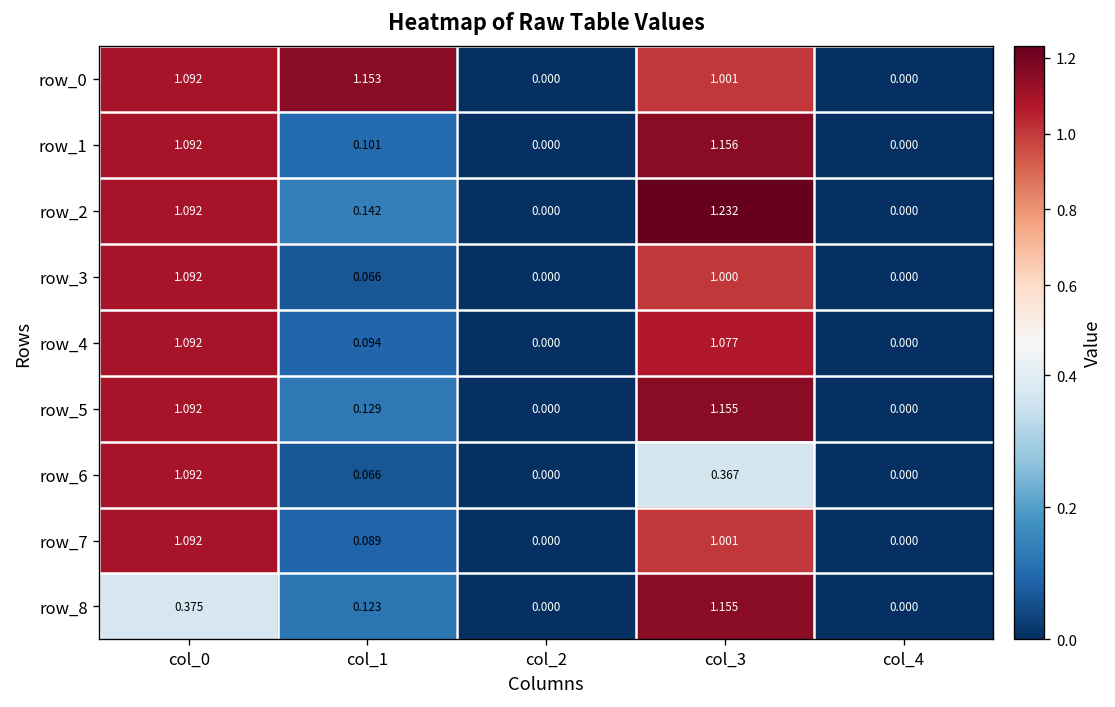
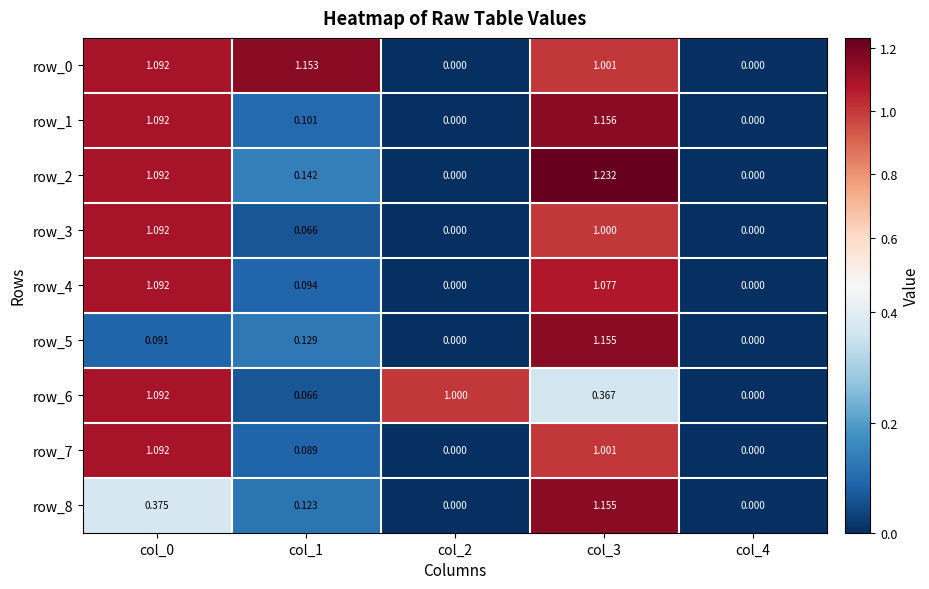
row_5, col_0: 1.092 -> 0.091
row_6, col_2: 0.000 -> 1.000
